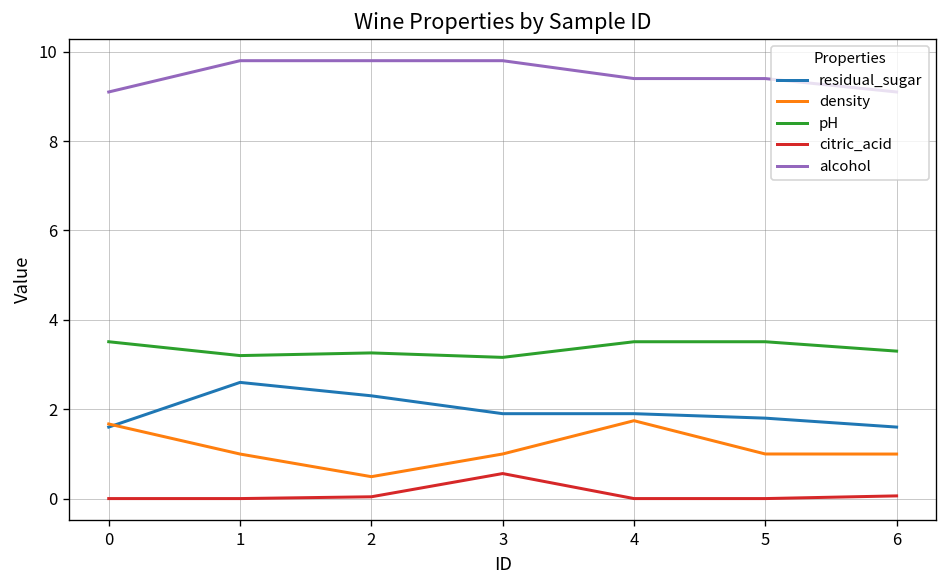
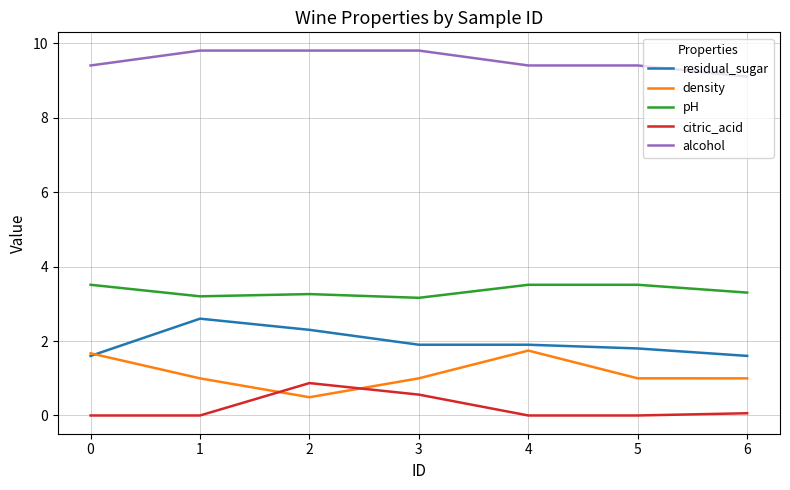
alcohol, 0: 9.1 -> 9.4
citric_acid, 2: 0.0 -> 0.9
